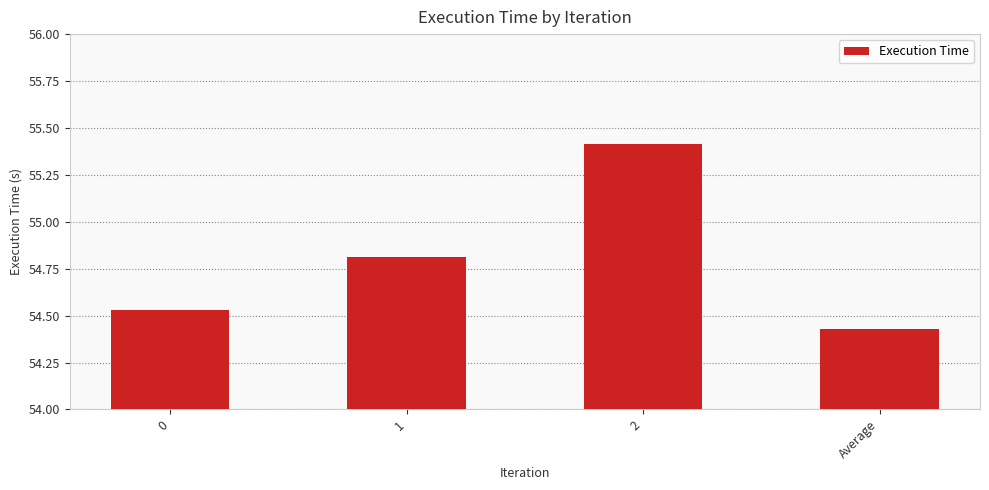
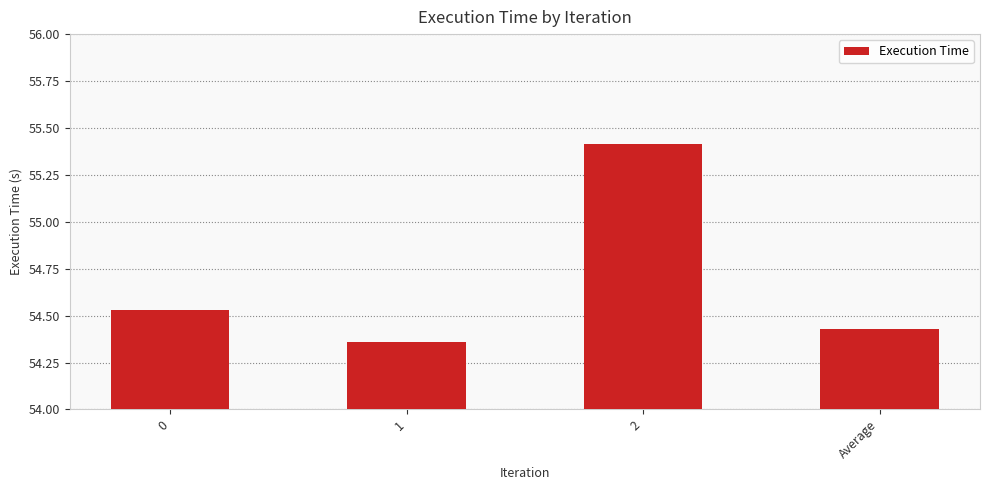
1: 54.81 -> 54.36
